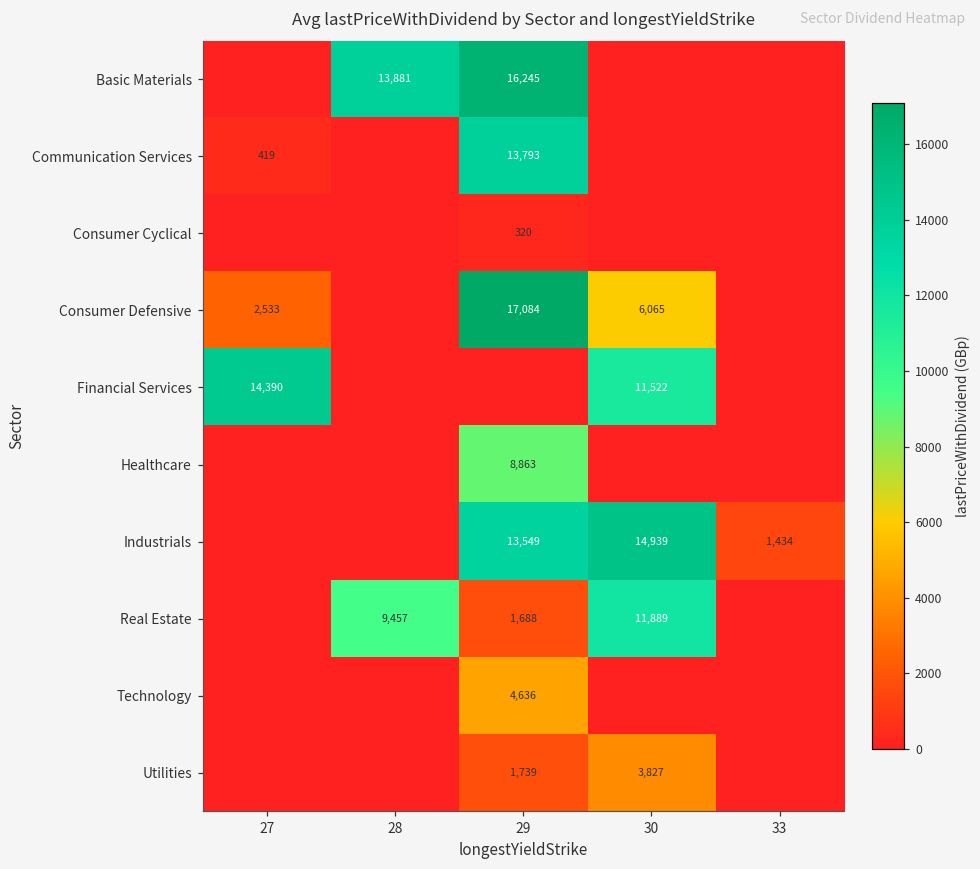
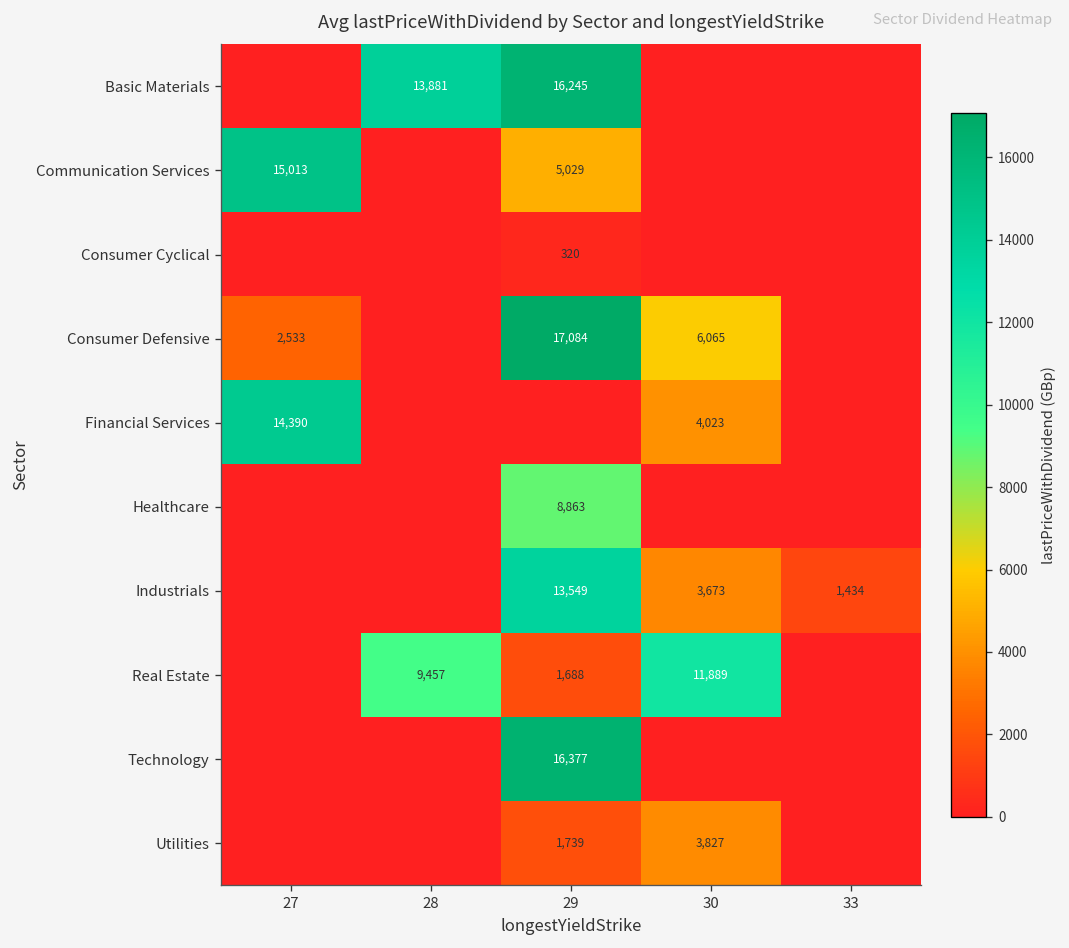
Communication Services, 27: 419 -> 15,013
Communication Services, 29: 13,793 -> 5,029
Financial Services, 30: 11,522 -> 4,023
Industrials, 30: 14,939 -> 3,673
Technology, 29: 4,636 -> 16,377
